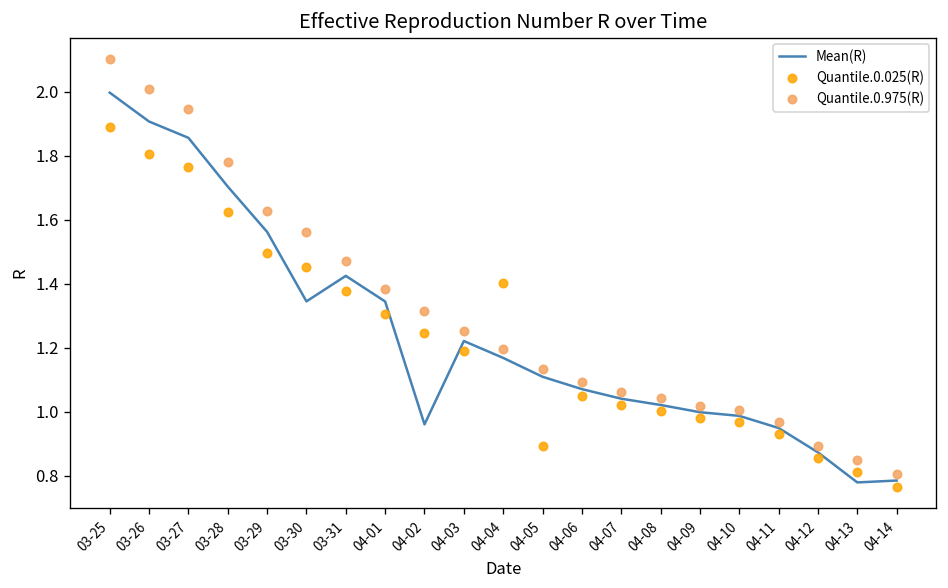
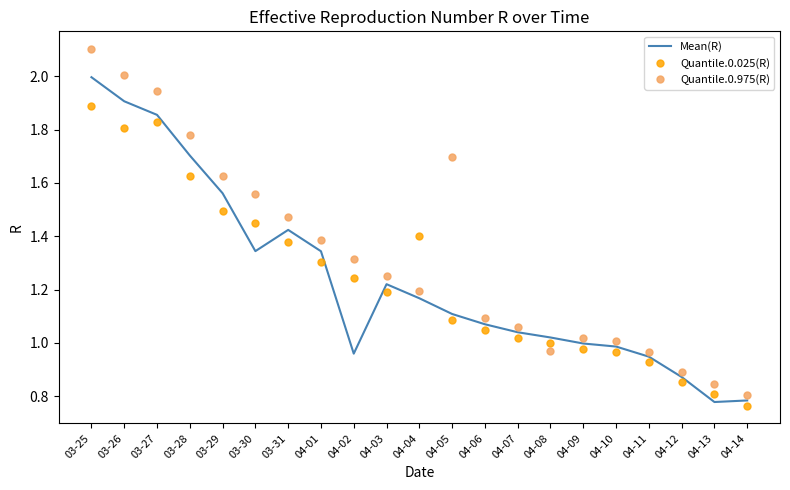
Quantile.0.025(R), 03-27: 1.77 -> 1.83
Quantile.0.025(R), 04-05: 0.89 -> 1.08
Quantile.0.975(R), 04-05: 1.13 -> 1.70
Quantile.0.975(R), 04-08: 1.04 -> 0.97
